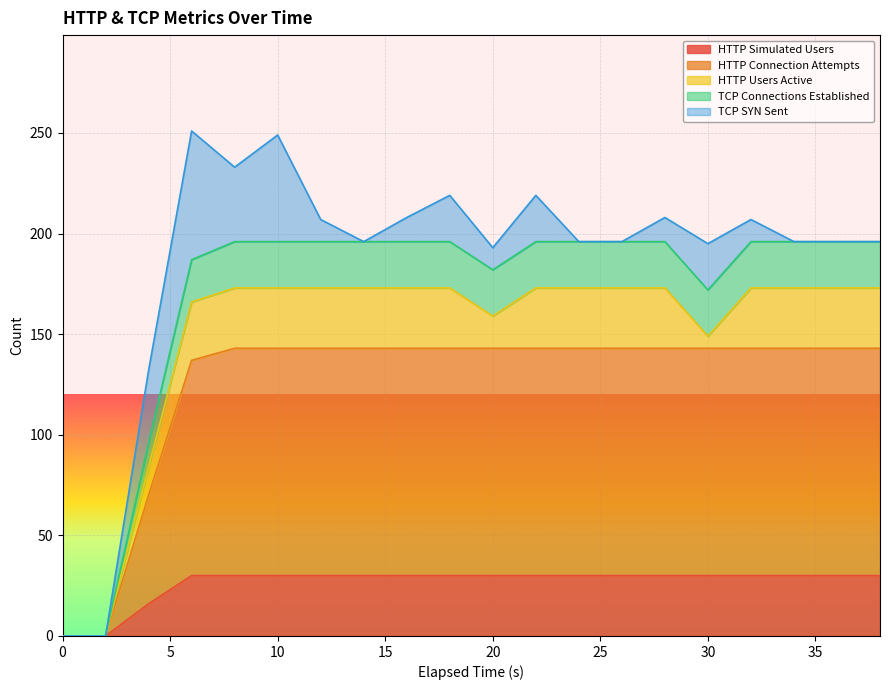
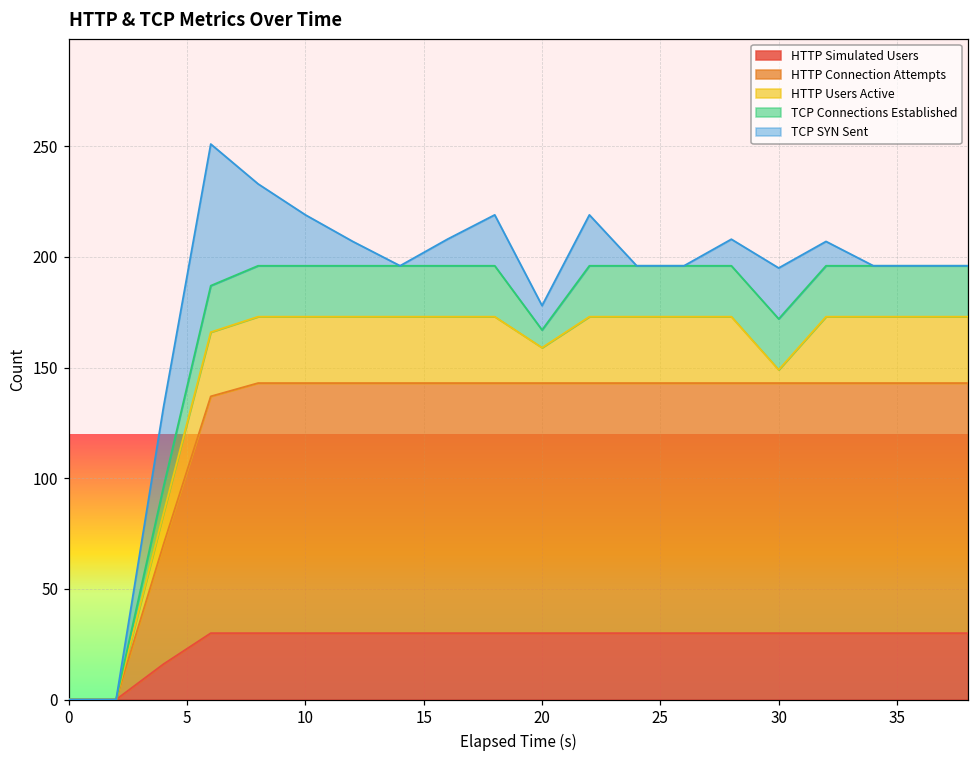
TCP SYN Sent, 10: 53 -> 23
TCP Connections Established, 20: 23 -> 8
